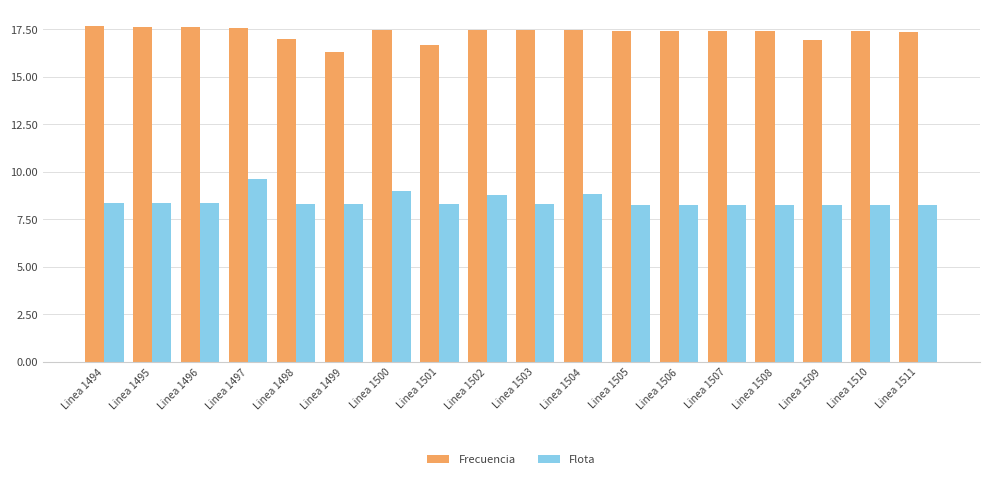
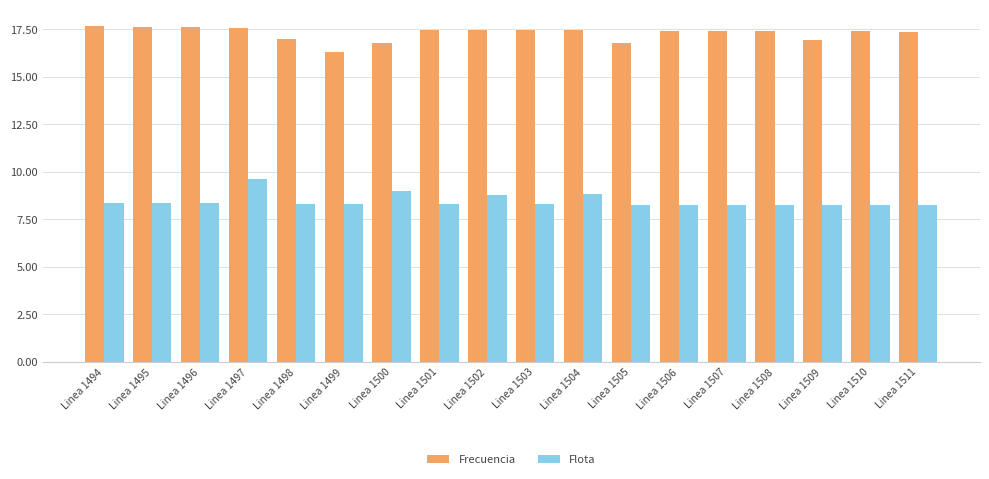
Frecuencia, Linea 1500: 17.5 -> 16.8
Frecuencia, Linea 1501: 16.7 -> 17.4
Frecuencia, Linea 1505: 17.4 -> 16.8
